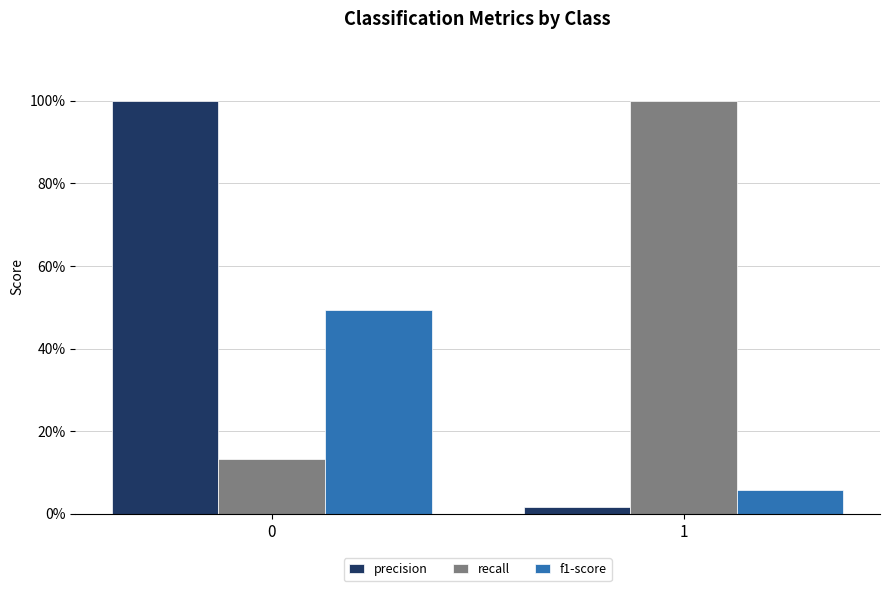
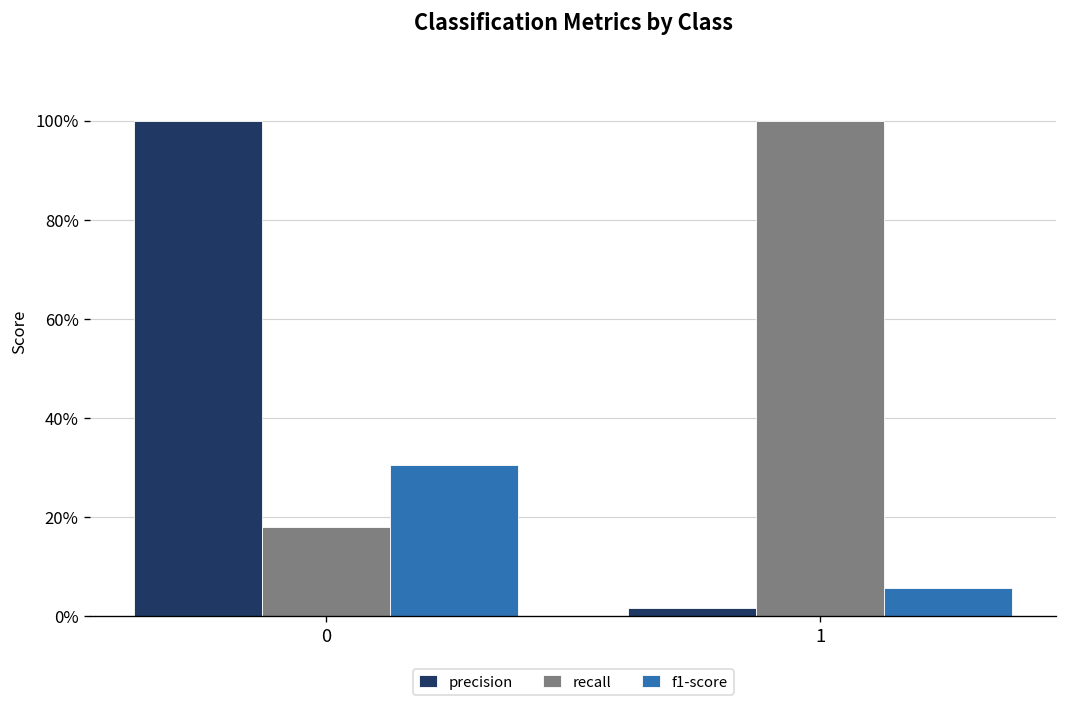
recall, 0: 13% -> 18%
f1-score, 0: 49% -> 30%
